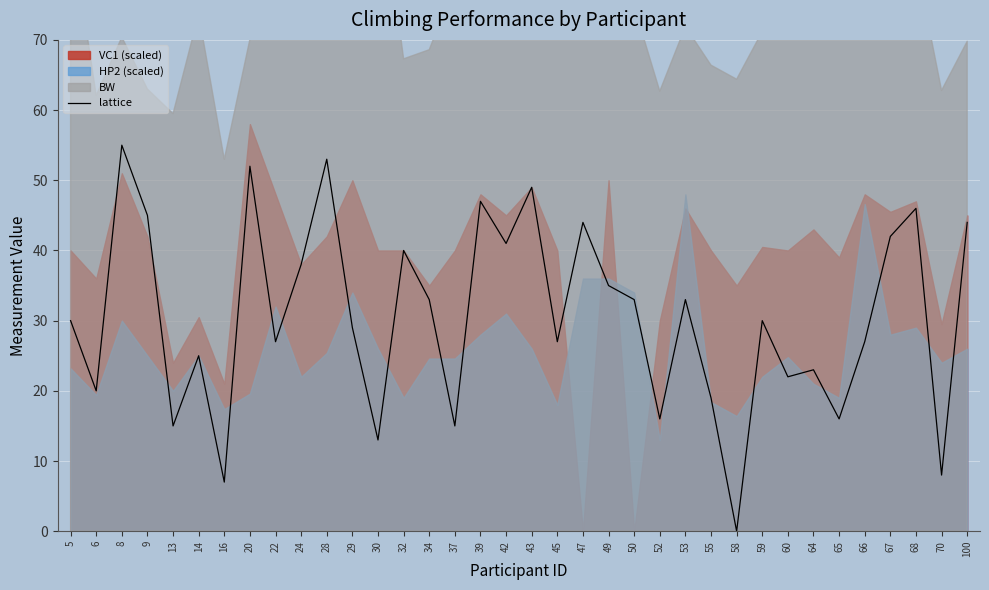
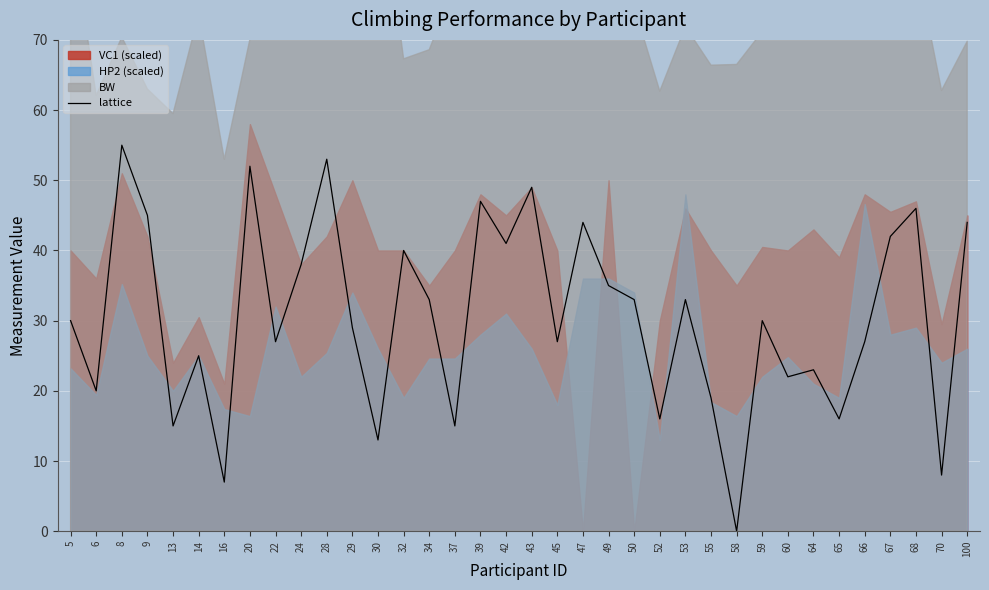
HP2 (scaled), 8: 30 -> 35
HP2 (scaled), 20: 20 -> 16
BW, 58: 64 -> 67
